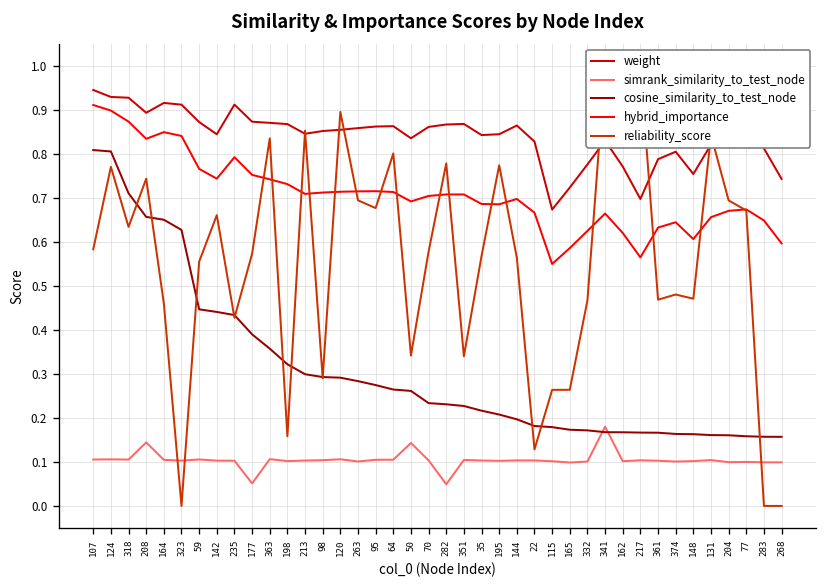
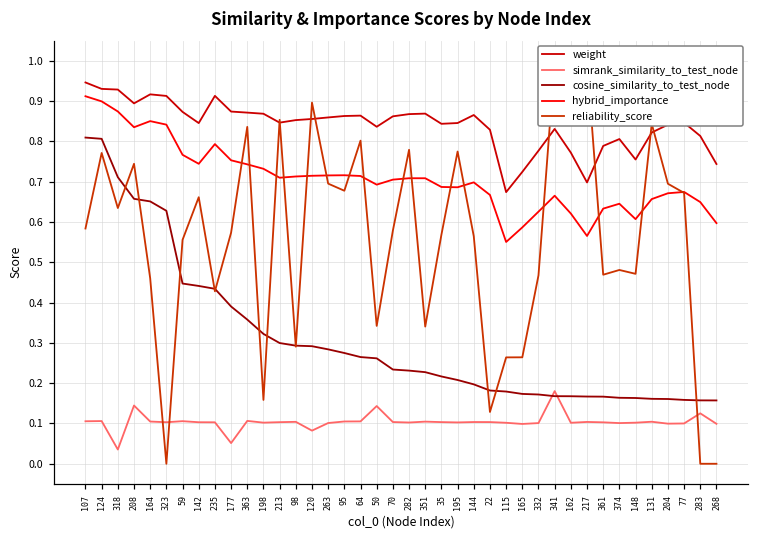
simrank_similarity_to_test_node, 318: 0.11 -> 0.04
simrank_similarity_to_test_node, 120: 0.11 -> 0.08
simrank_similarity_to_test_node, 282: 0.05 -> 0.10
simrank_similarity_to_test_node, 283: 0.10 -> 0.13
